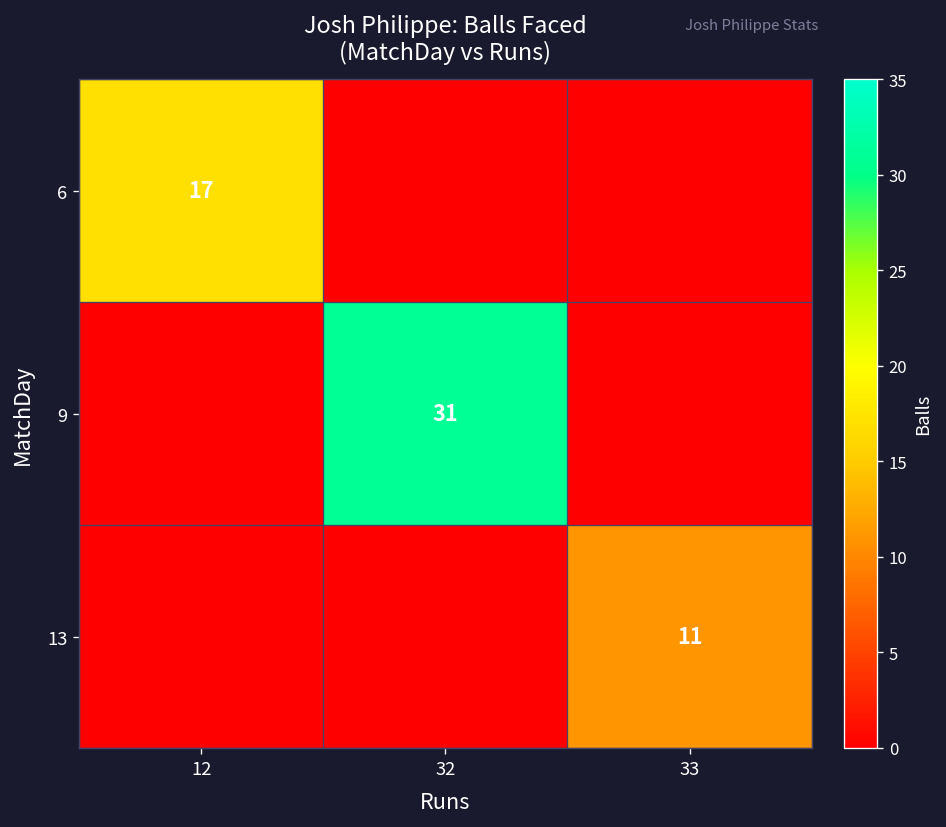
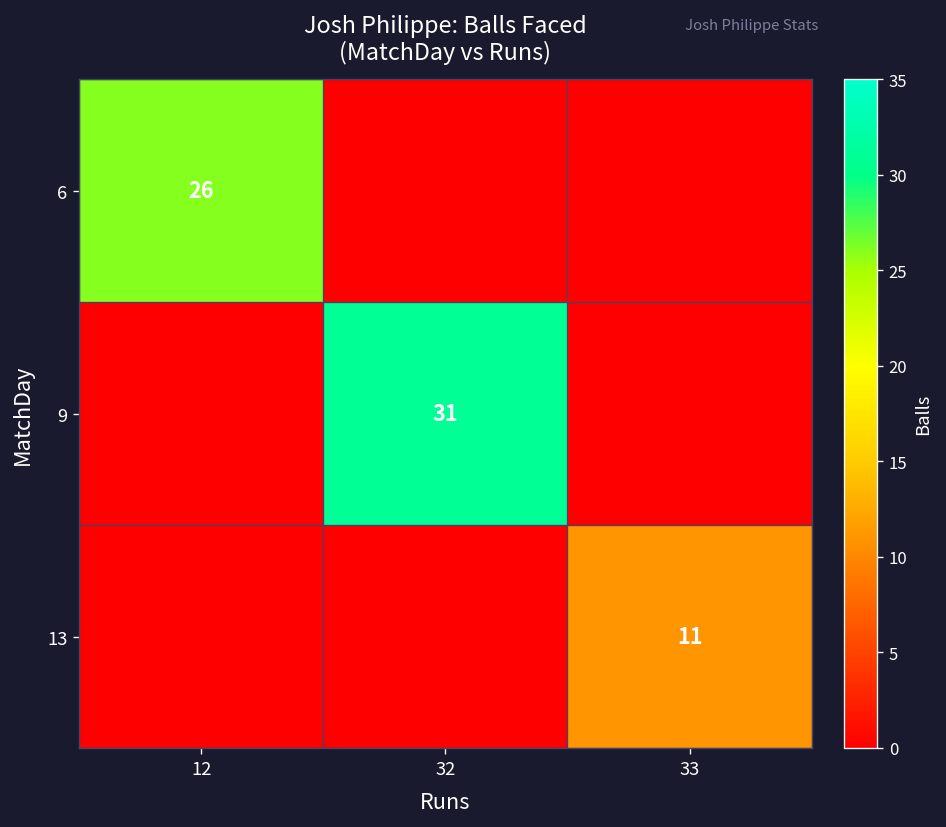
6, 12: 17 -> 26
